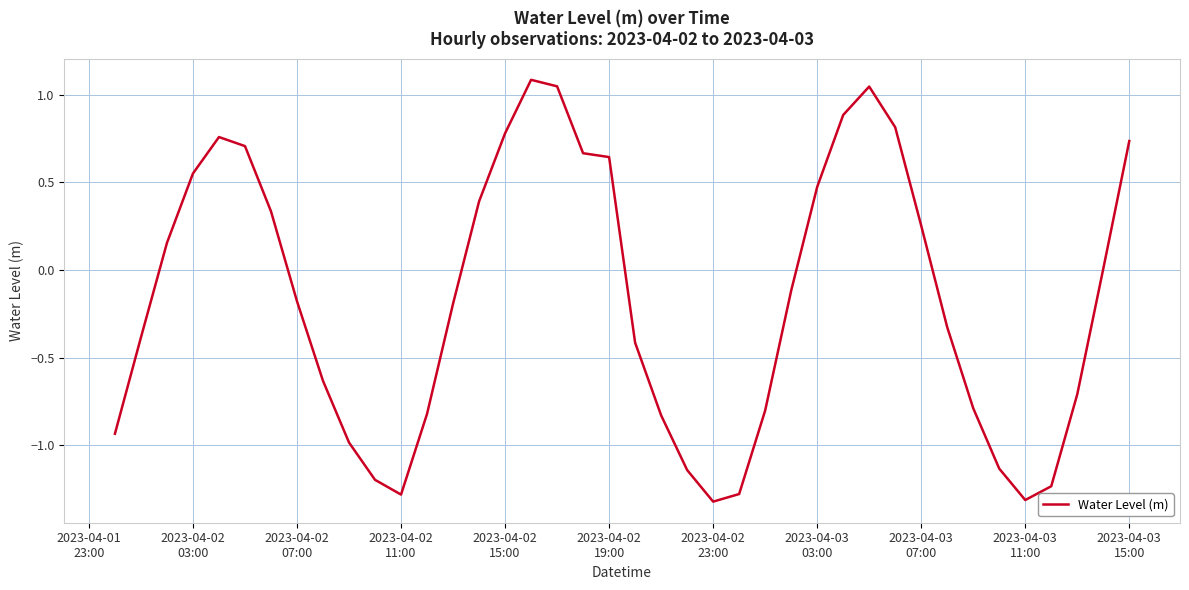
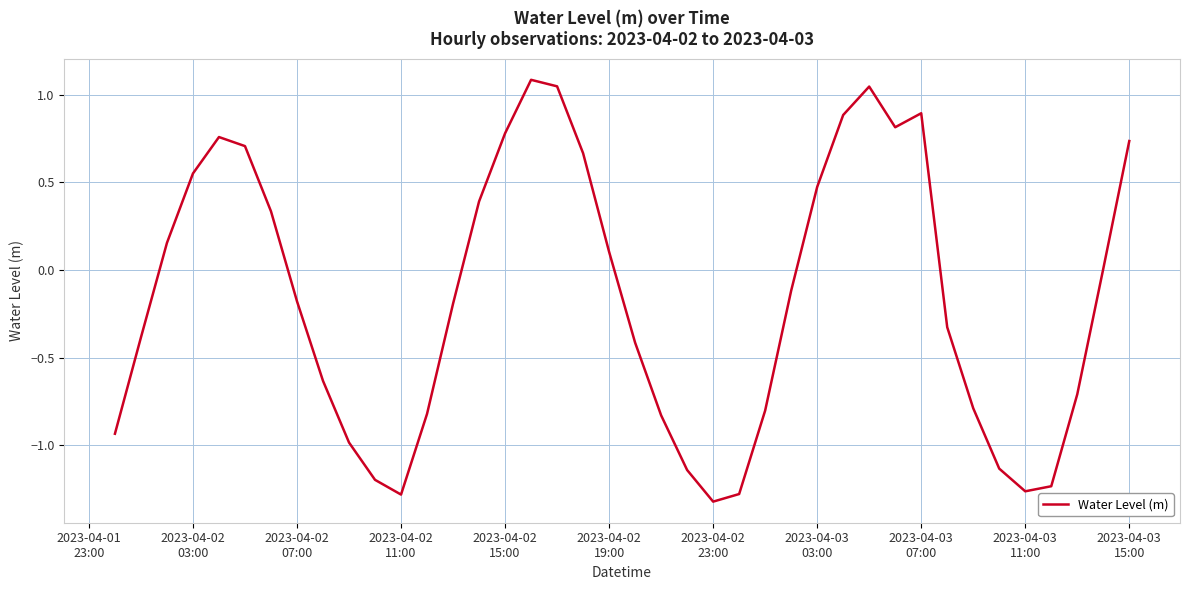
2023-04-02 19:00: 0.64 -> 0.10
2023-04-03 07:00: 0.25 -> 0.90
2023-04-03 11:00: -1.31 -> -1.26
